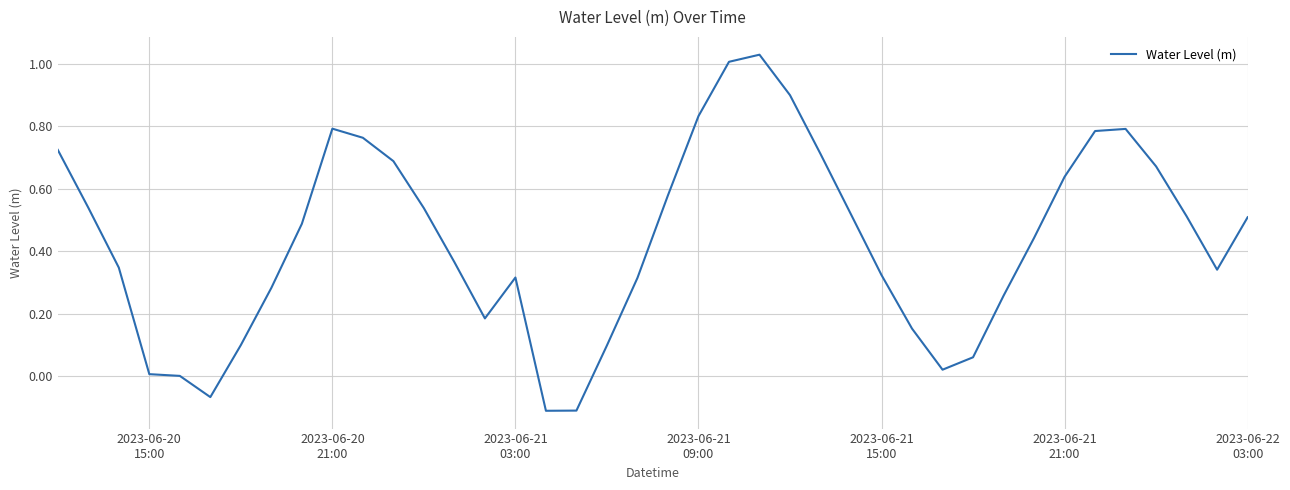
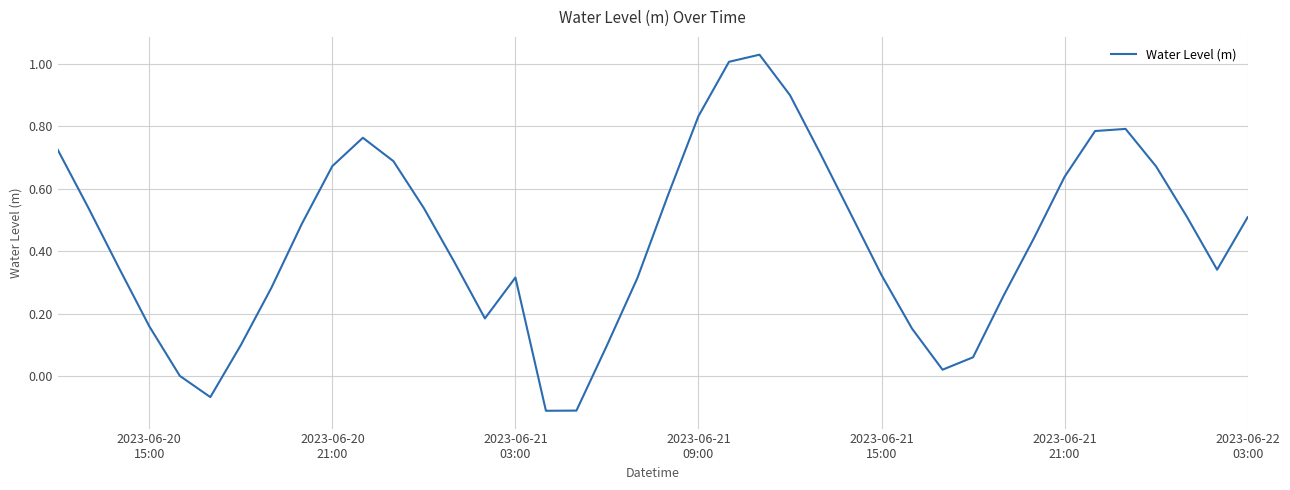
2023-06-20 15:00: 0.01 -> 0.16
2023-06-20 21:00: 0.79 -> 0.67
